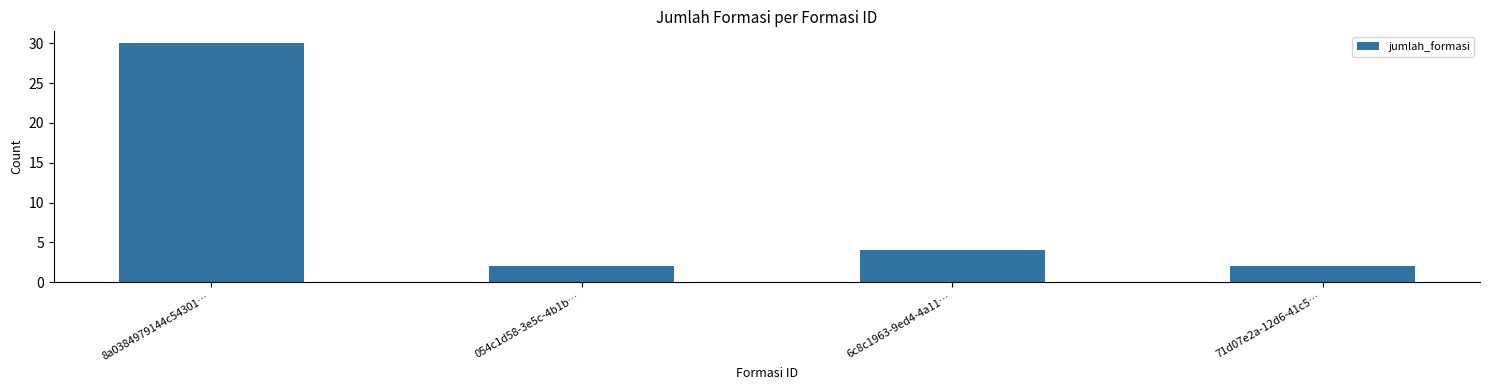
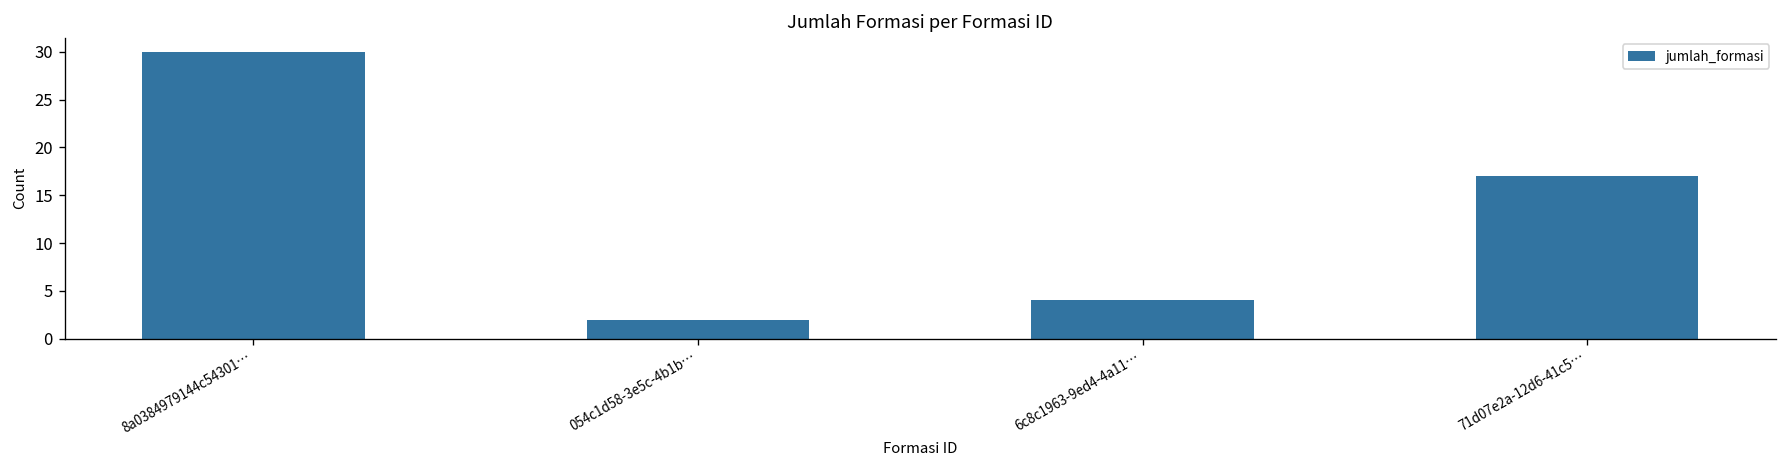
71d07e2a-12d6-41c5…: 2 -> 17
